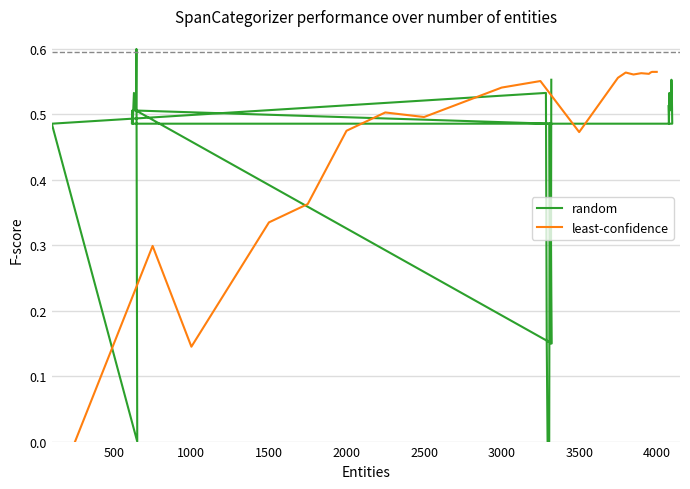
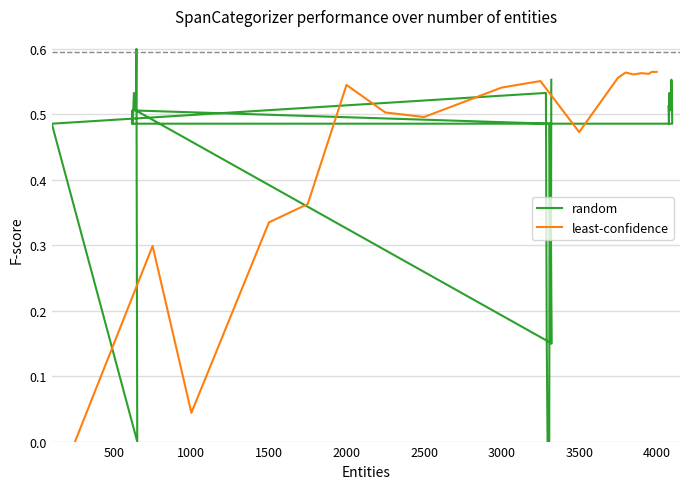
least-confidence, 1000: 0.15 -> 0.04
least-confidence, 2000: 0.48 -> 0.55
